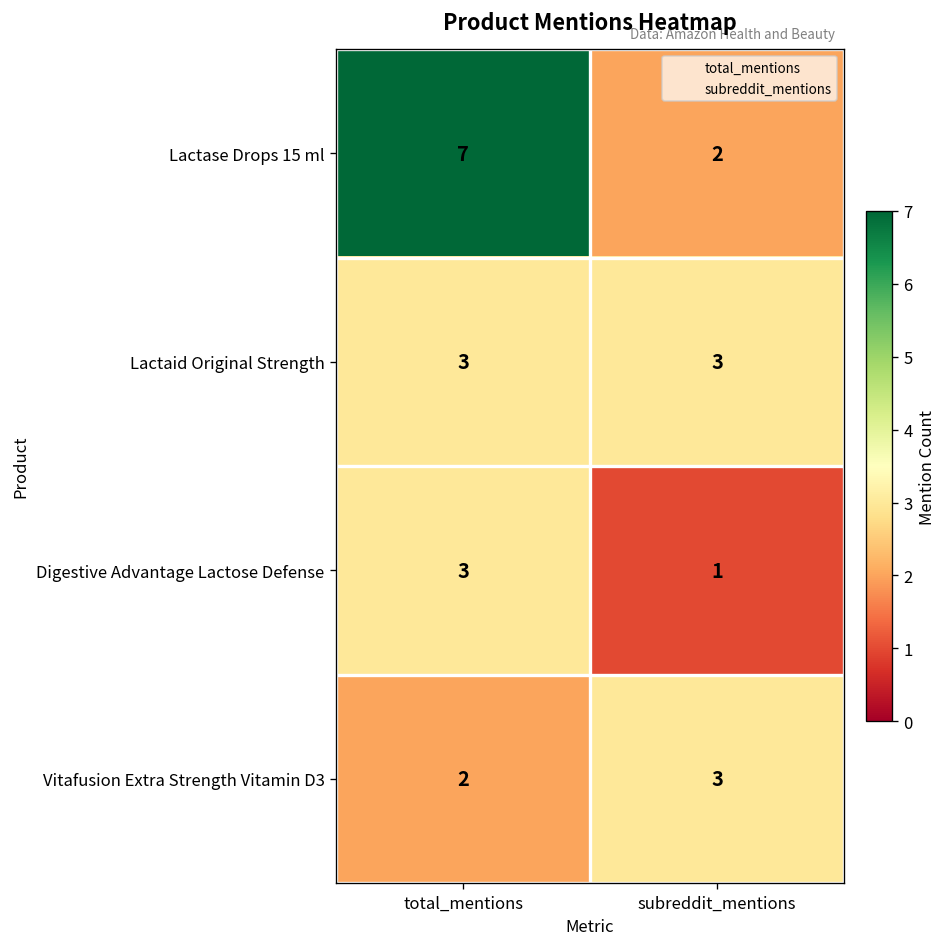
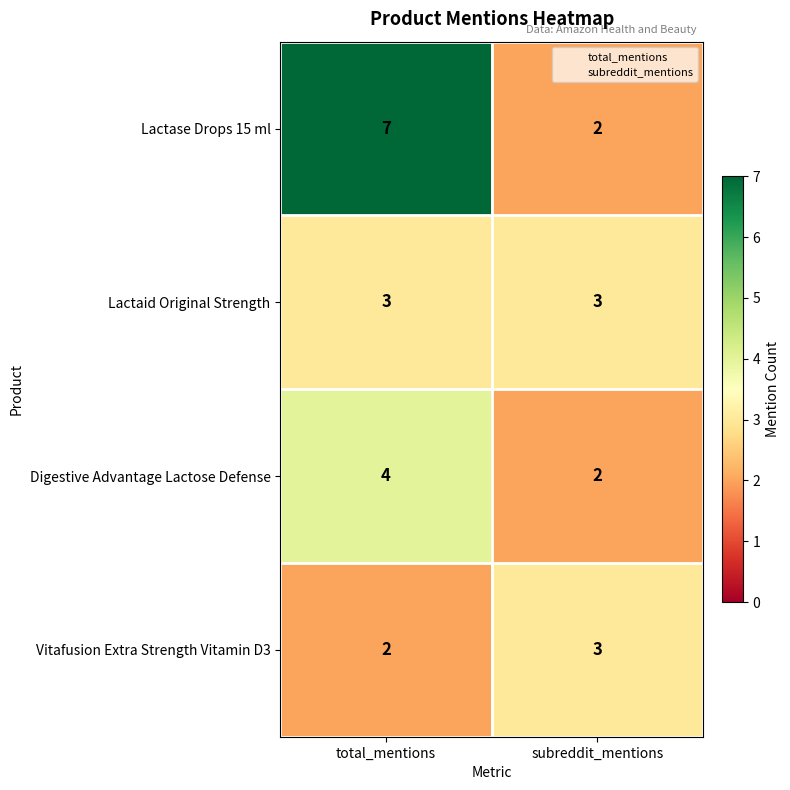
Digestive Advantage Lactose Defense, total_mentions: 3 -> 4
Digestive Advantage Lactose Defense, subreddit_mentions: 1 -> 2
